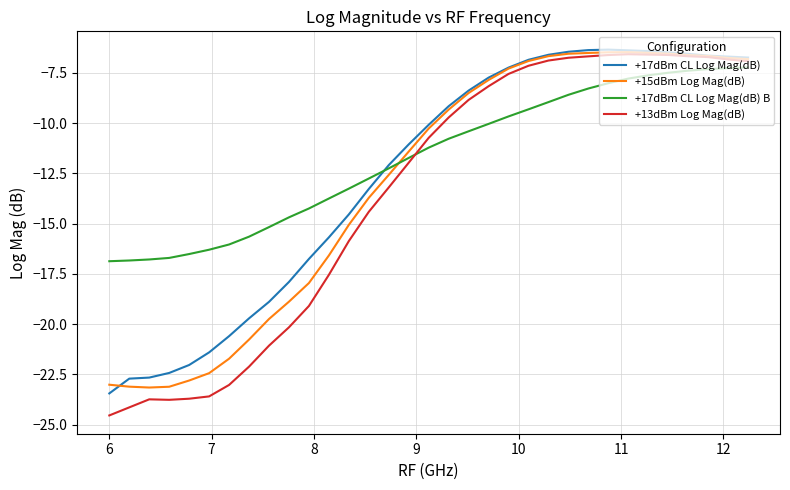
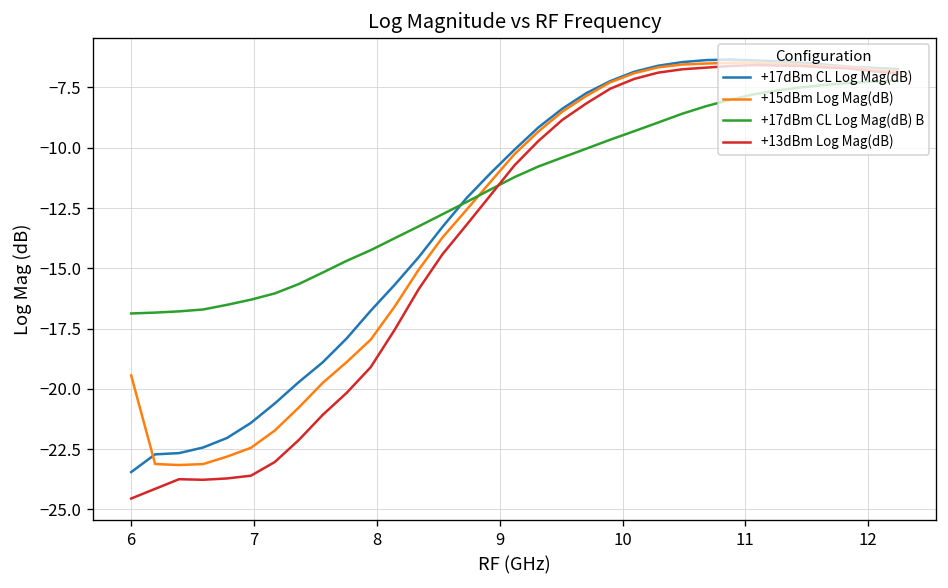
+15dBm Log Mag(dB), 6: -23.0 -> -19.4
